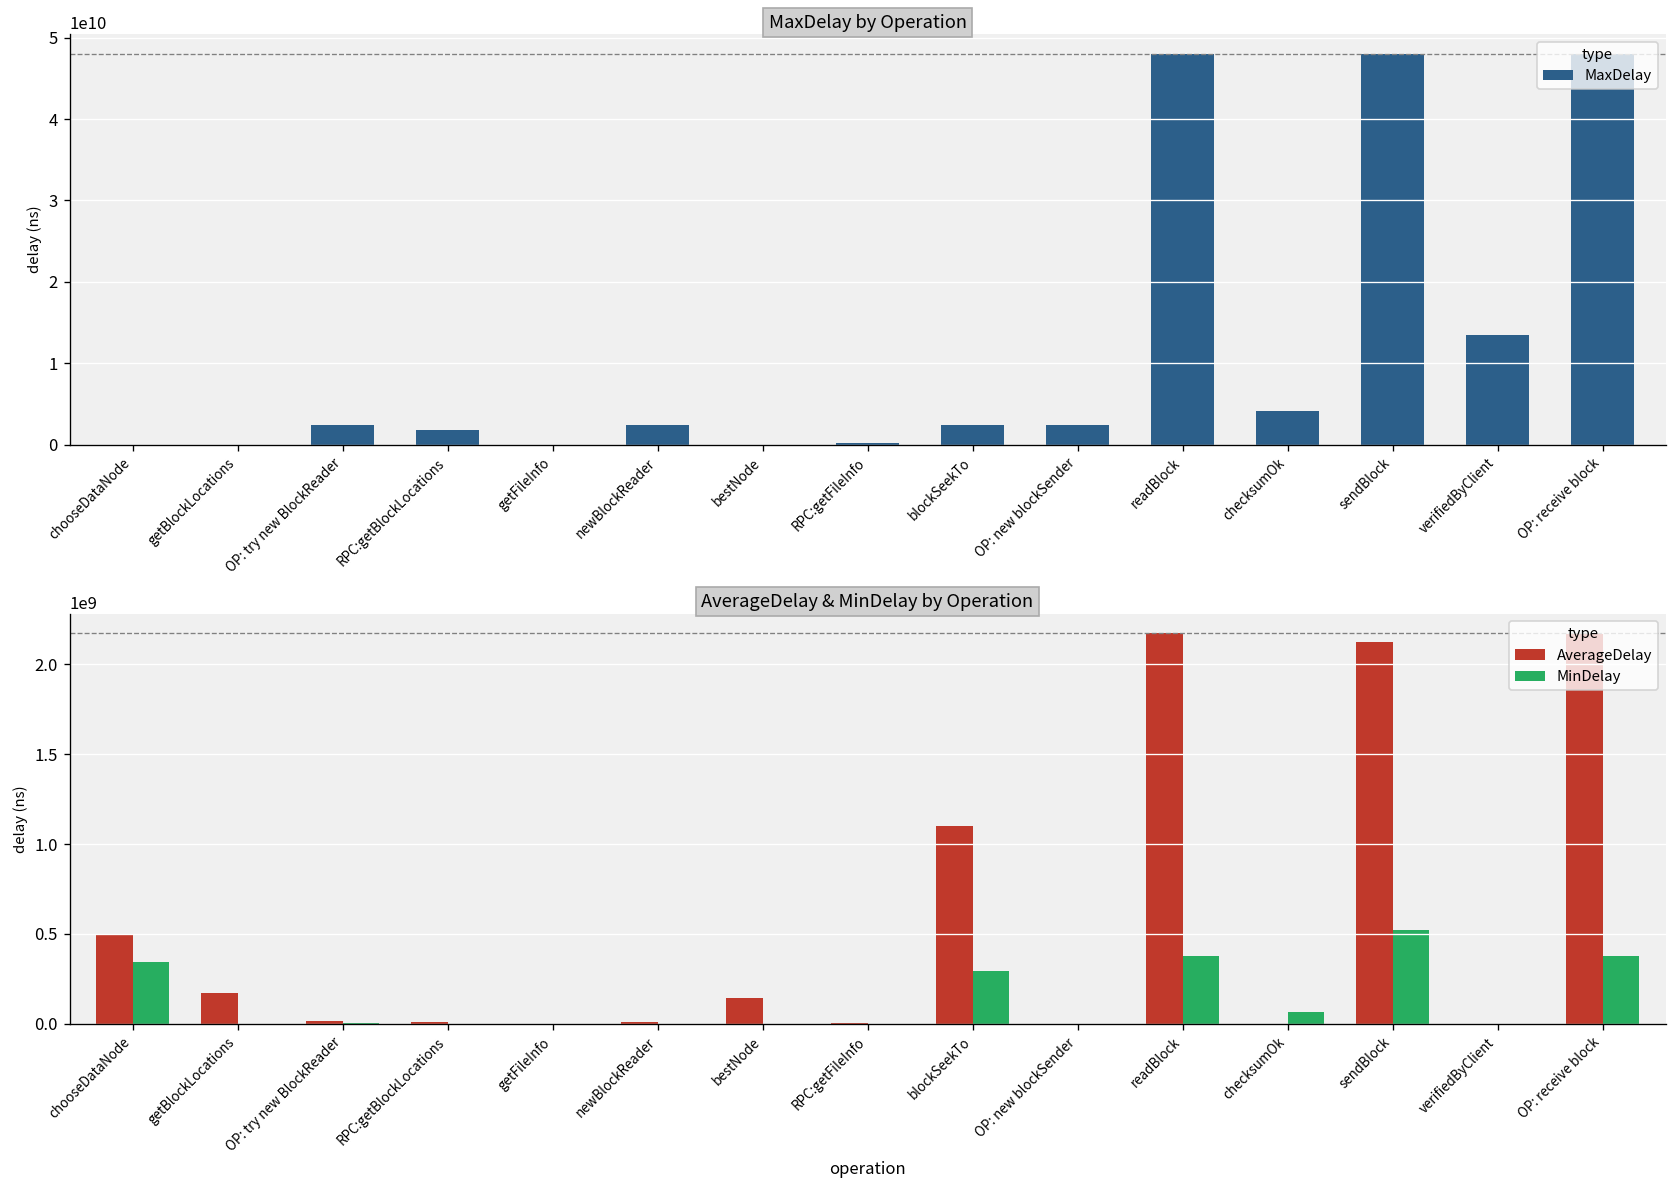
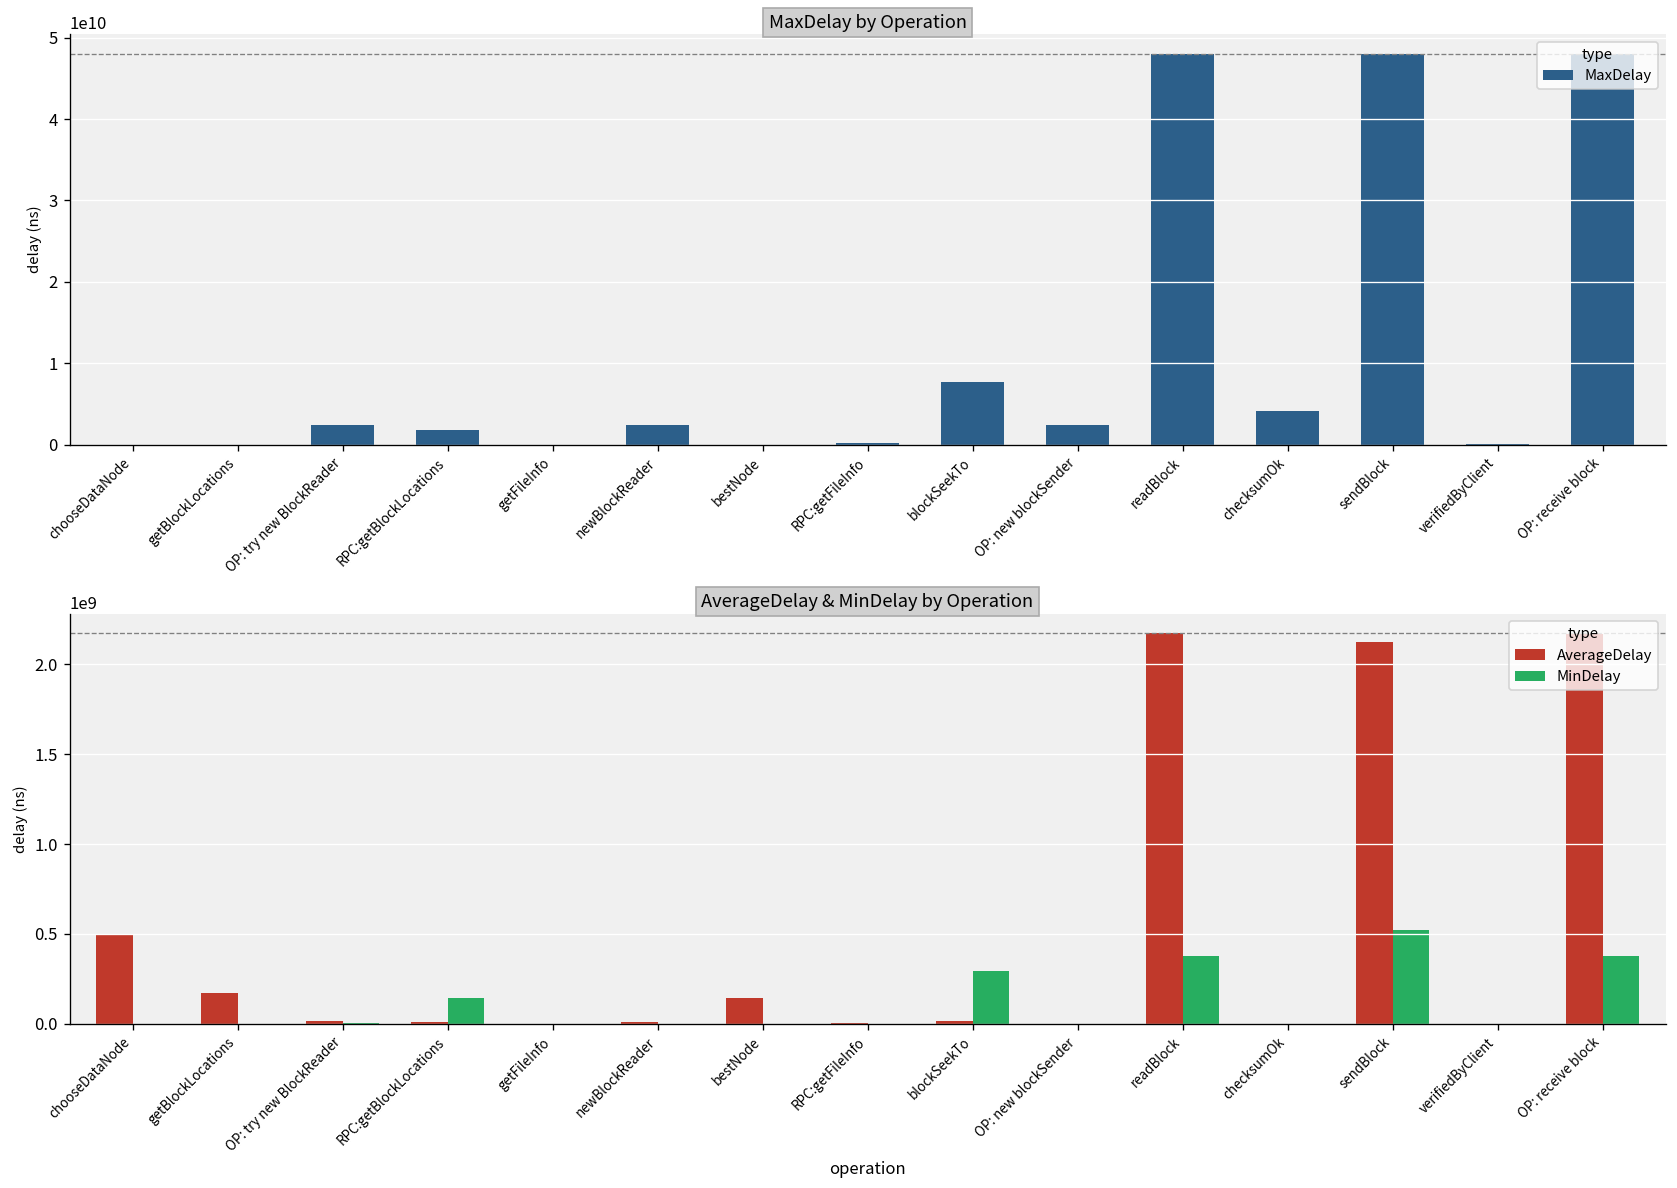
MaxDelay by Operation, blockSeekTo: 2000000000 -> 8000000000
MaxDelay by Operation, verifiedByClient: 13000000000 -> 0
AverageDelay & MinDelay by Operation, MinDelay, chooseDataNode: 350000000 -> 0
AverageDelay & MinDelay by Operation, MinDelay, RPC:getBlockLocations: 0 -> 140000000
AverageDelay & MinDelay by Operation, AverageDelay, blockSeekTo: 1100000000 -> 20000000
AverageDelay & MinDelay by Operation, MinDelay, checksumOk: 70000000 -> 0
